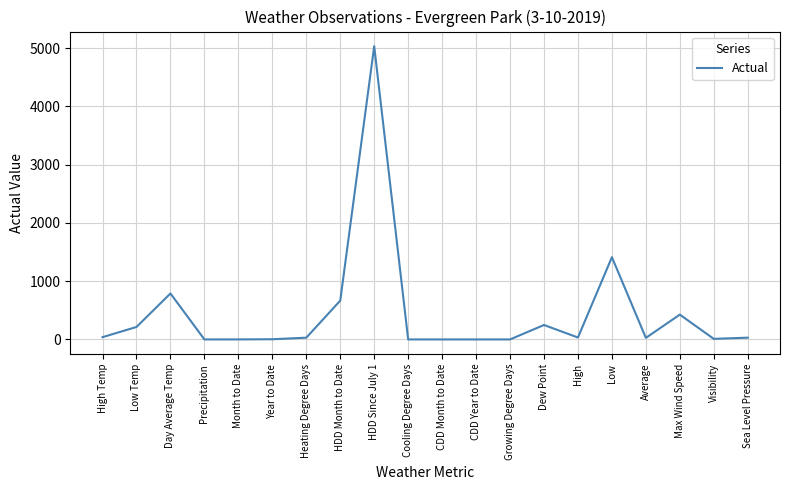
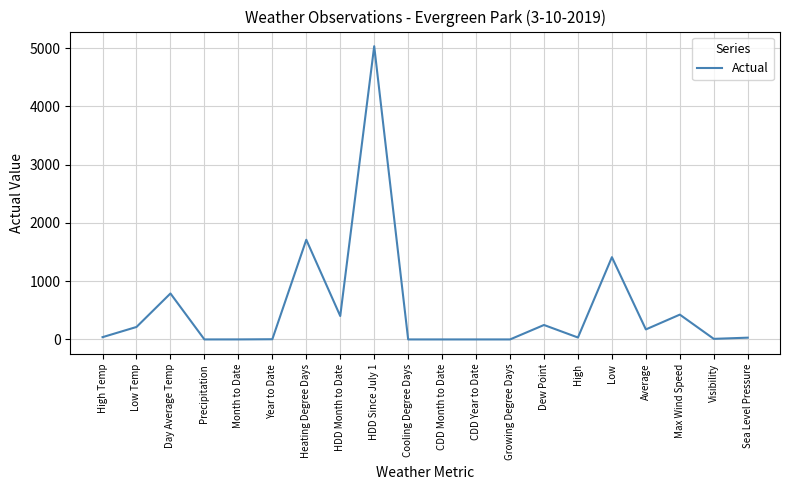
Heating Degree Days: 0 -> 1700
HDD Month to Date: 700 -> 400
Average: 0 -> 200
